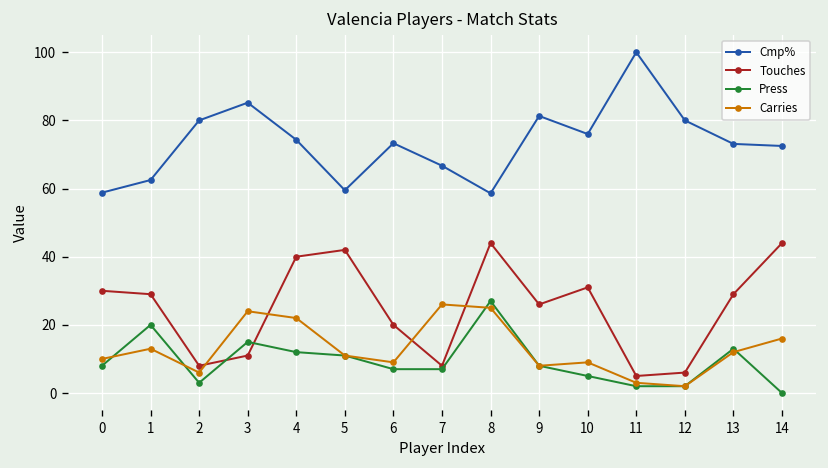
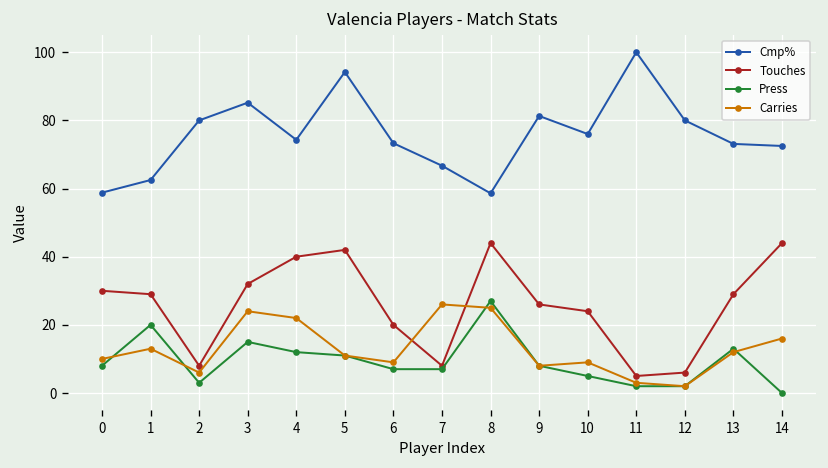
Touches, 3: 11 -> 32
Cmp%, 5: 60 -> 94
Touches, 10: 31 -> 24
